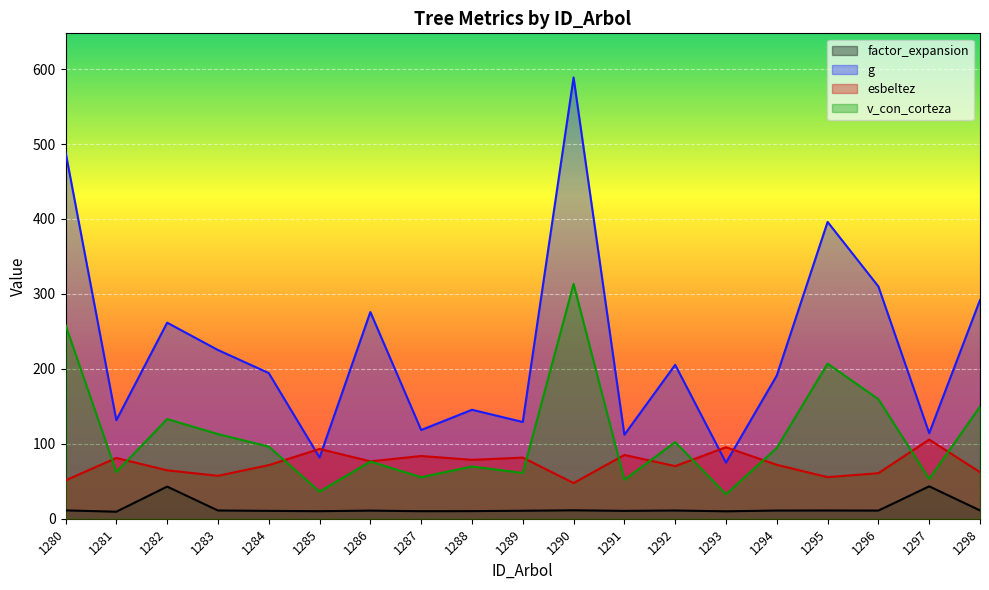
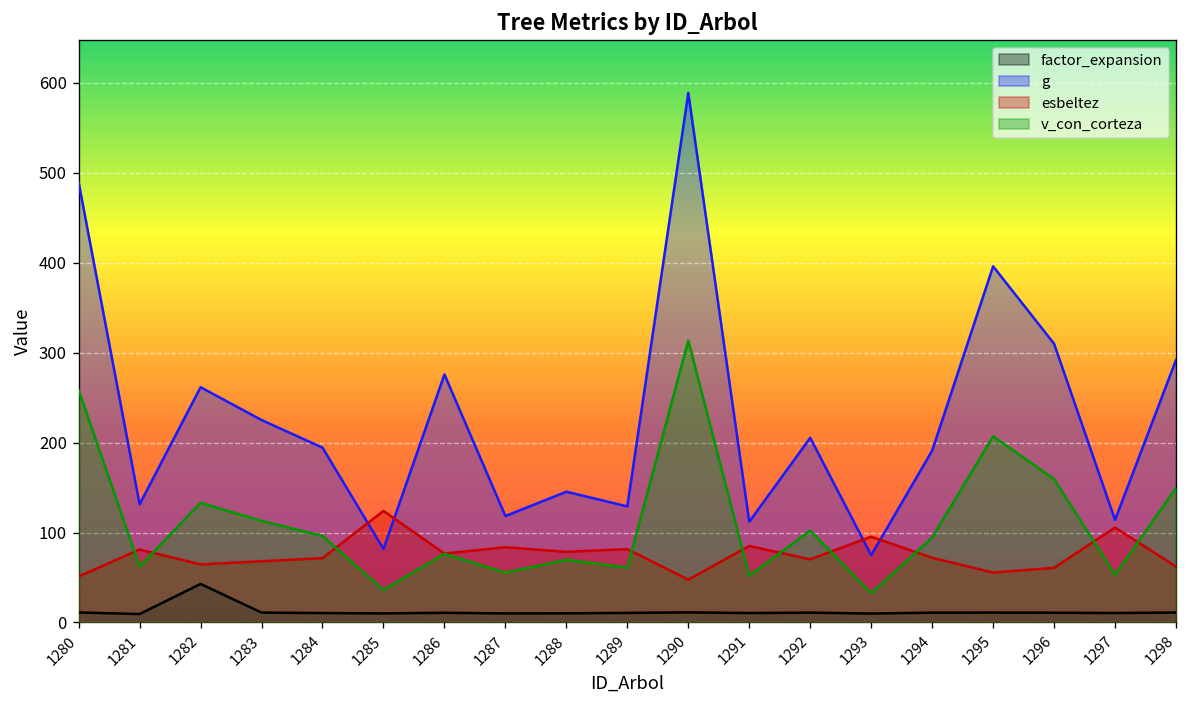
esbeltez, 1283: 60 -> 70
esbeltez, 1285: 90 -> 120
factor_expansion, 1297: 40 -> 10
